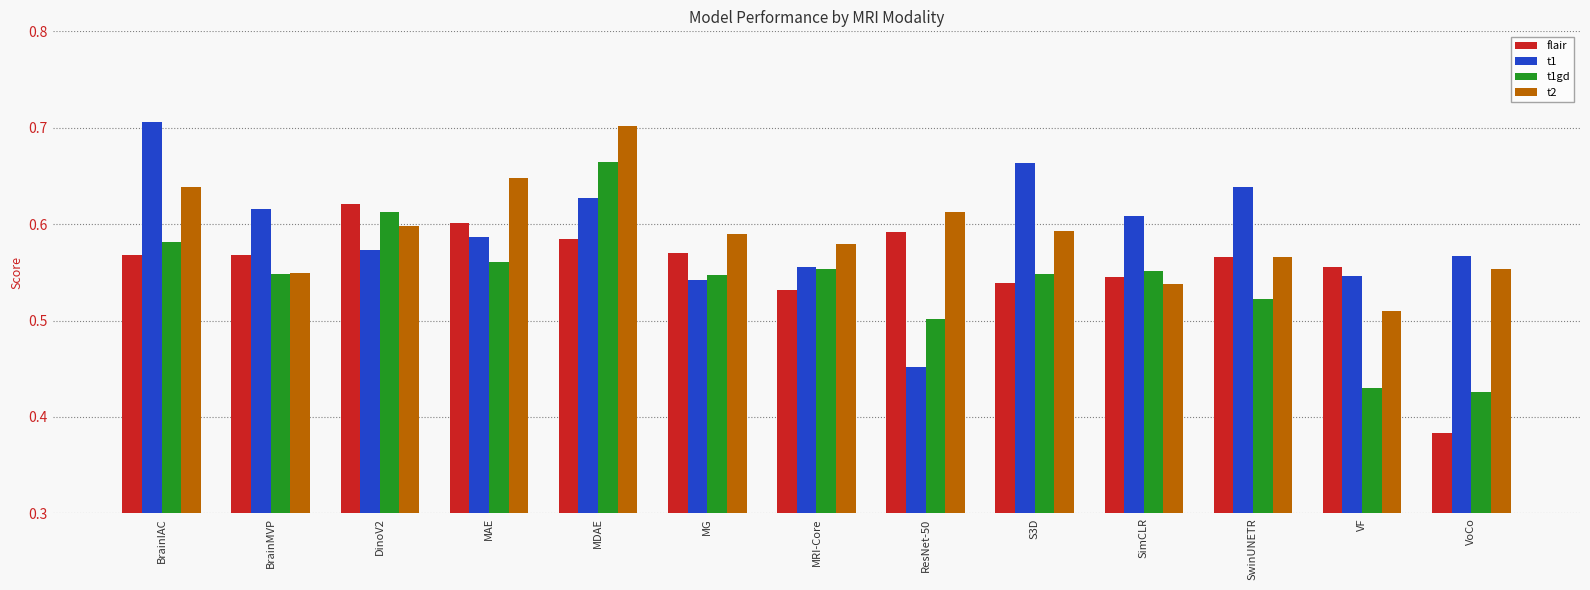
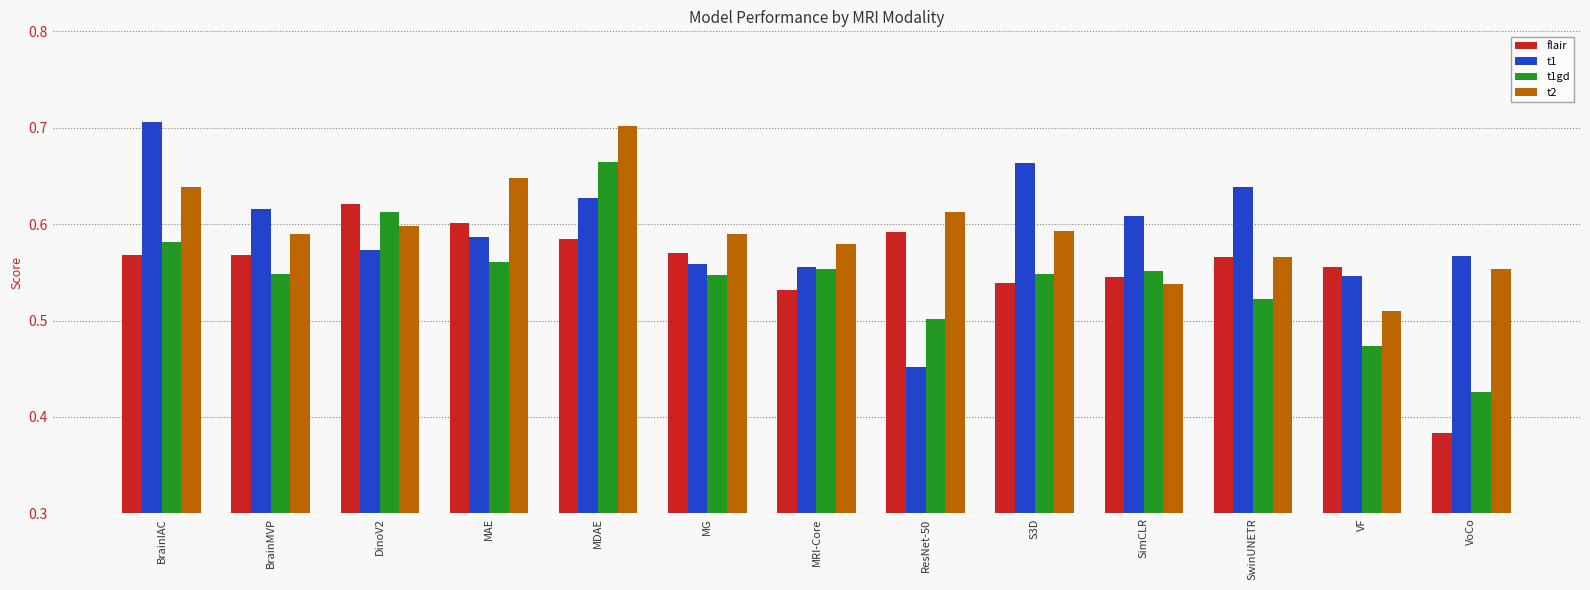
t2, BrainMVP: 0.55 -> 0.59
t1, MG: 0.54 -> 0.56
t1gd, VF: 0.43 -> 0.47
